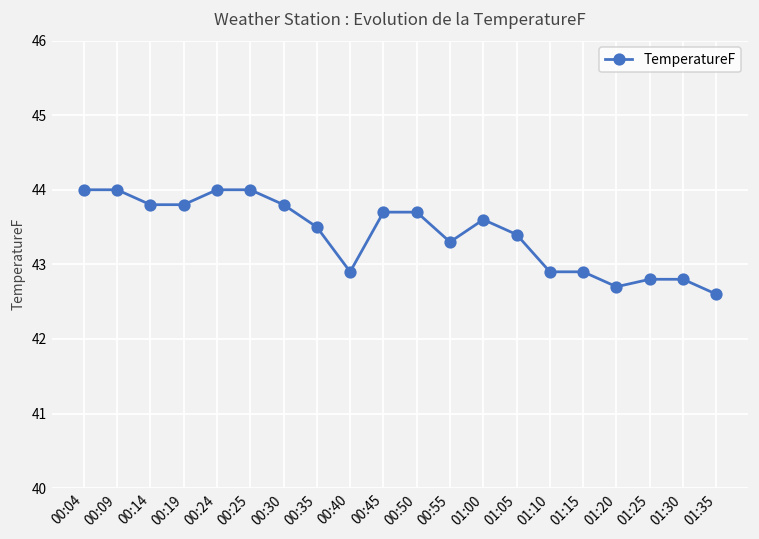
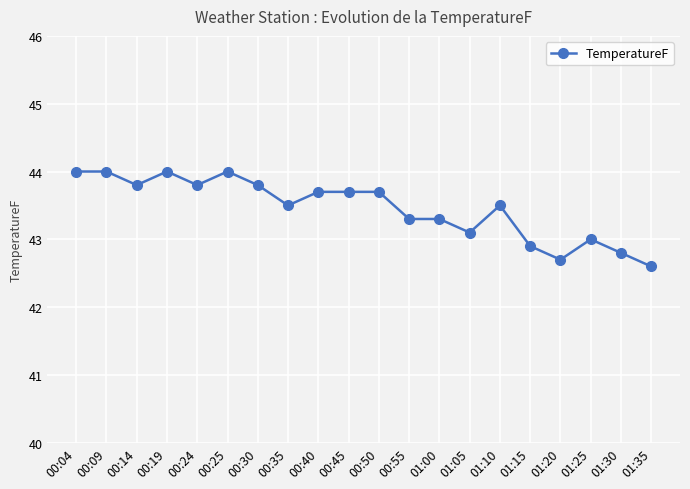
00:19: 43.8 -> 44.0
00:24: 44.0 -> 43.8
00:40: 42.9 -> 43.7
01:00: 43.6 -> 43.3
01:05: 43.4 -> 43.1
01:10: 42.9 -> 43.5
01:25: 42.8 -> 43.0
